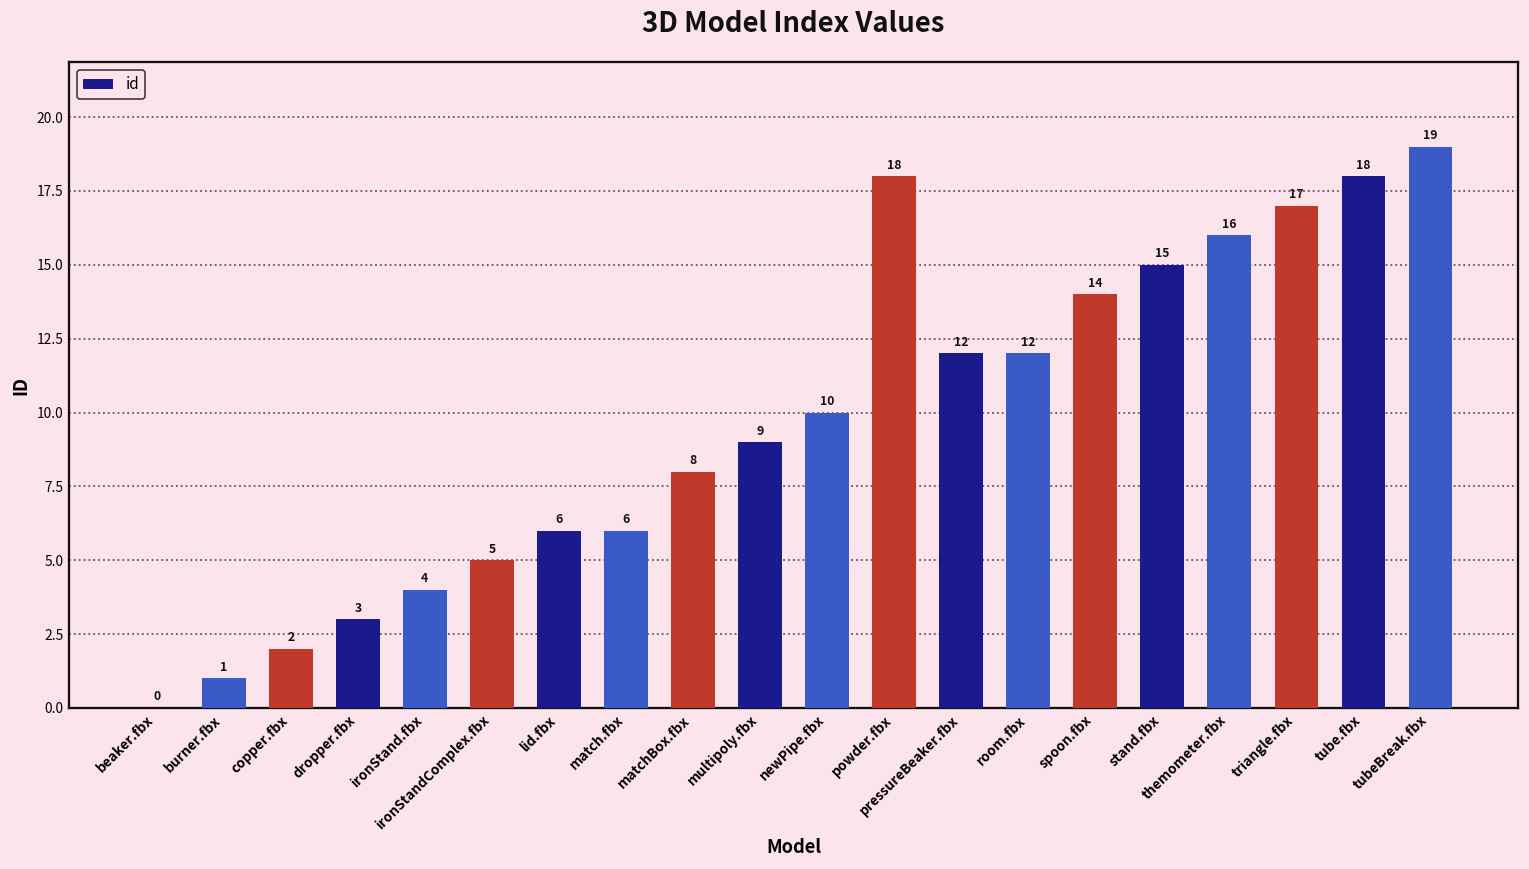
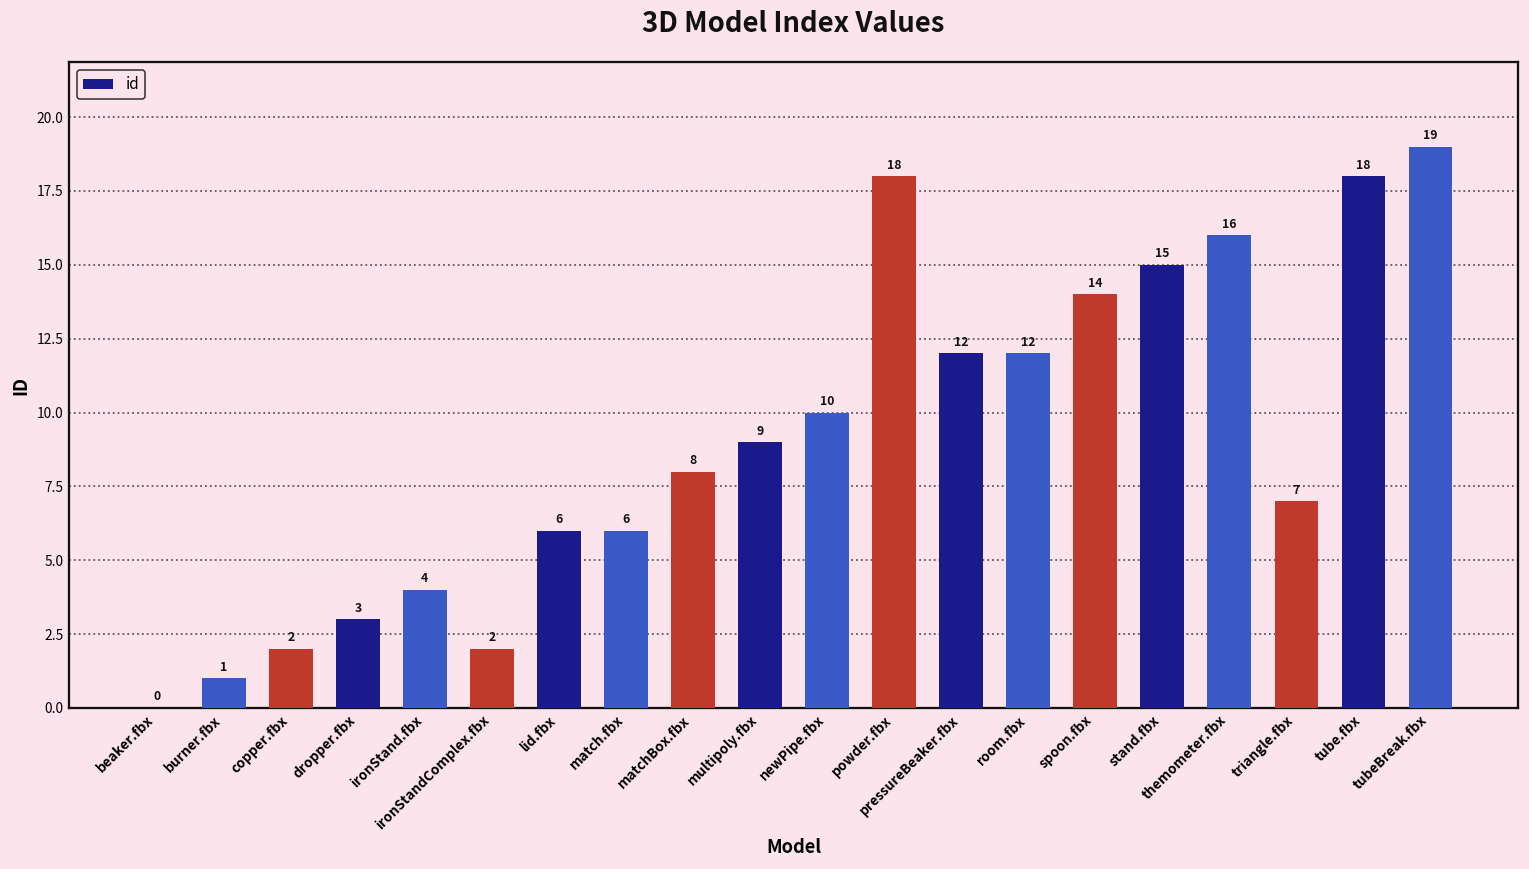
ironStandComplex.fbx: 5 -> 2
triangle.fbx: 17 -> 7
